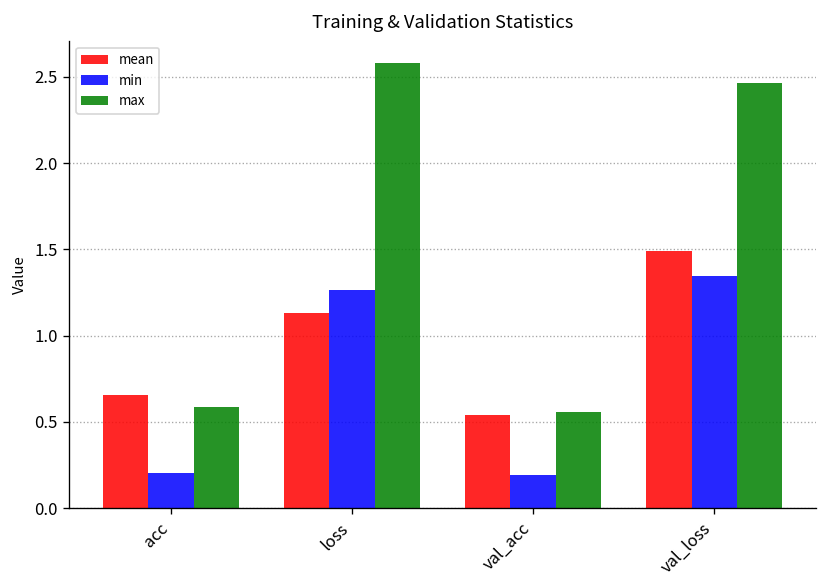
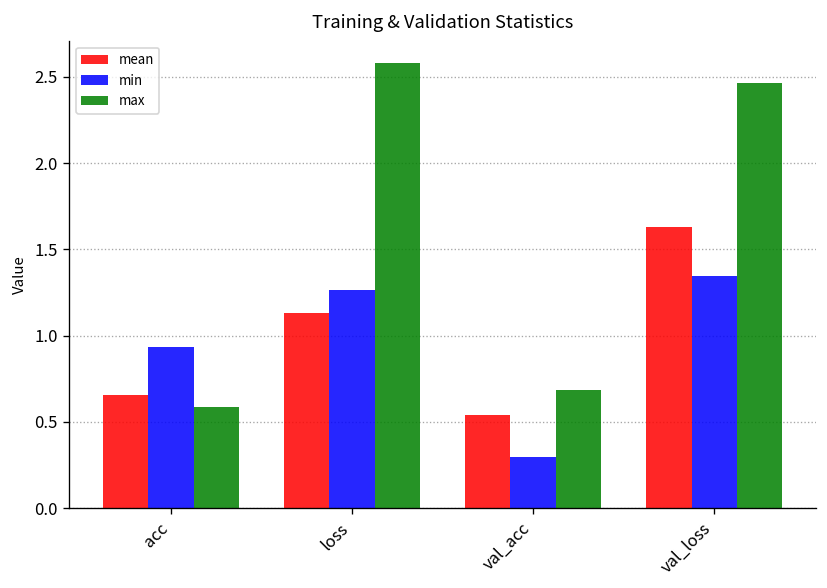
min, acc: 0.21 -> 0.94
min, val_acc: 0.19 -> 0.30
max, val_acc: 0.56 -> 0.69
mean, val_loss: 1.49 -> 1.63
